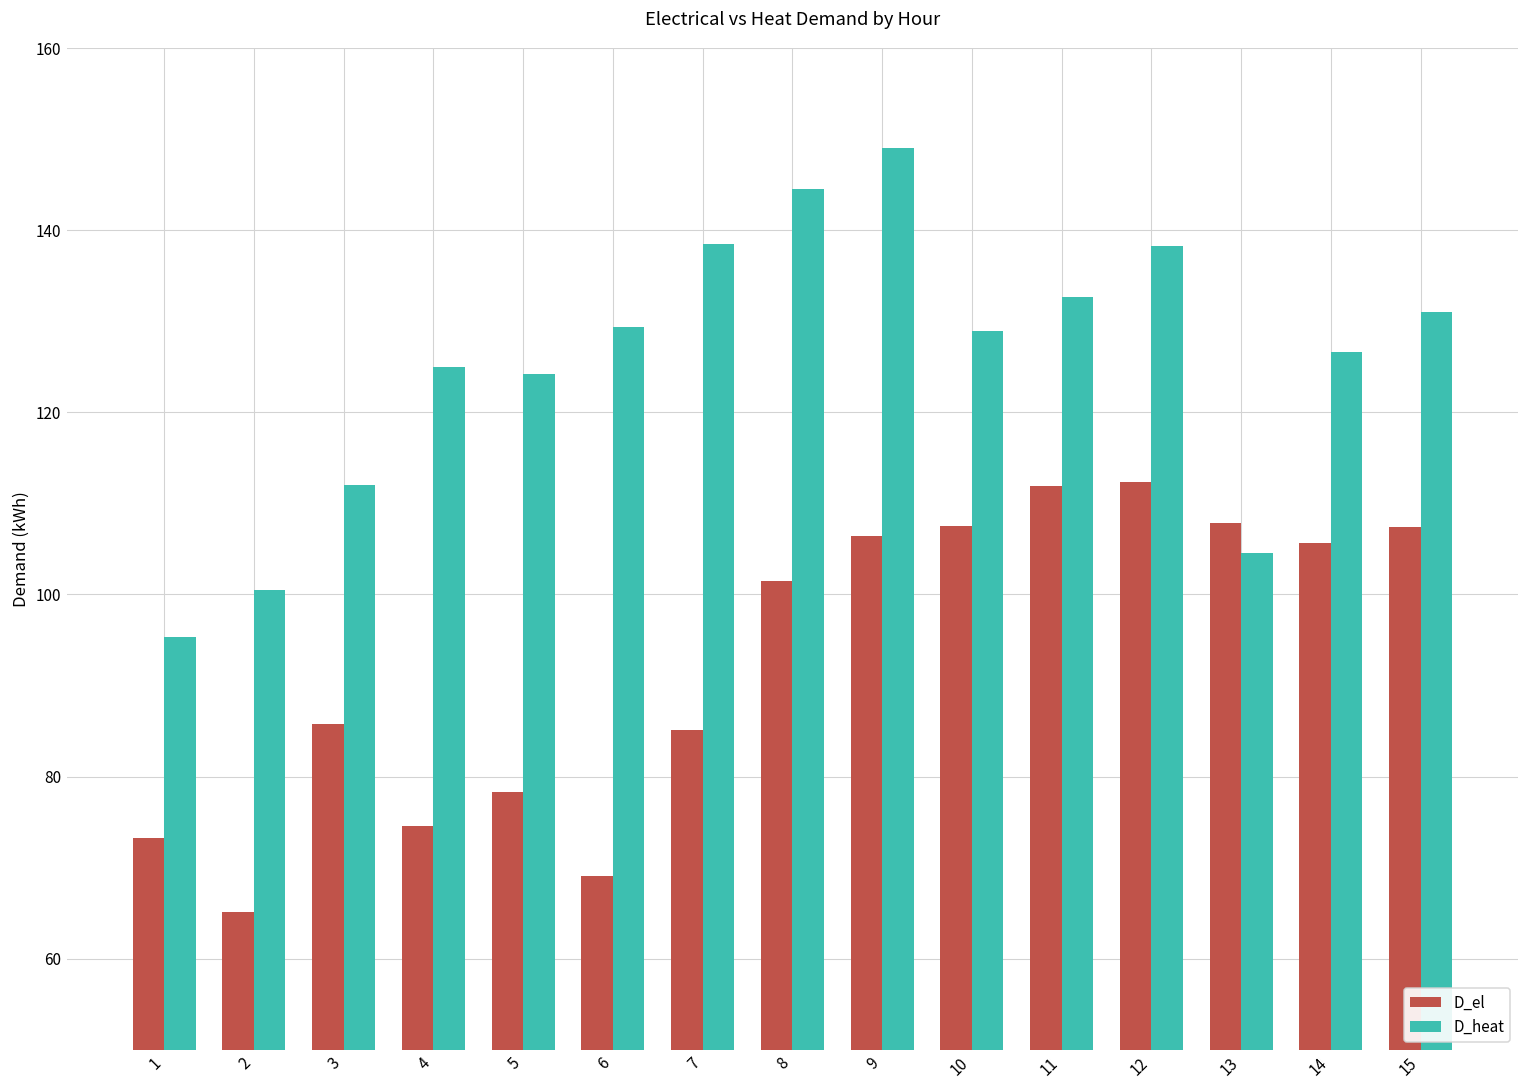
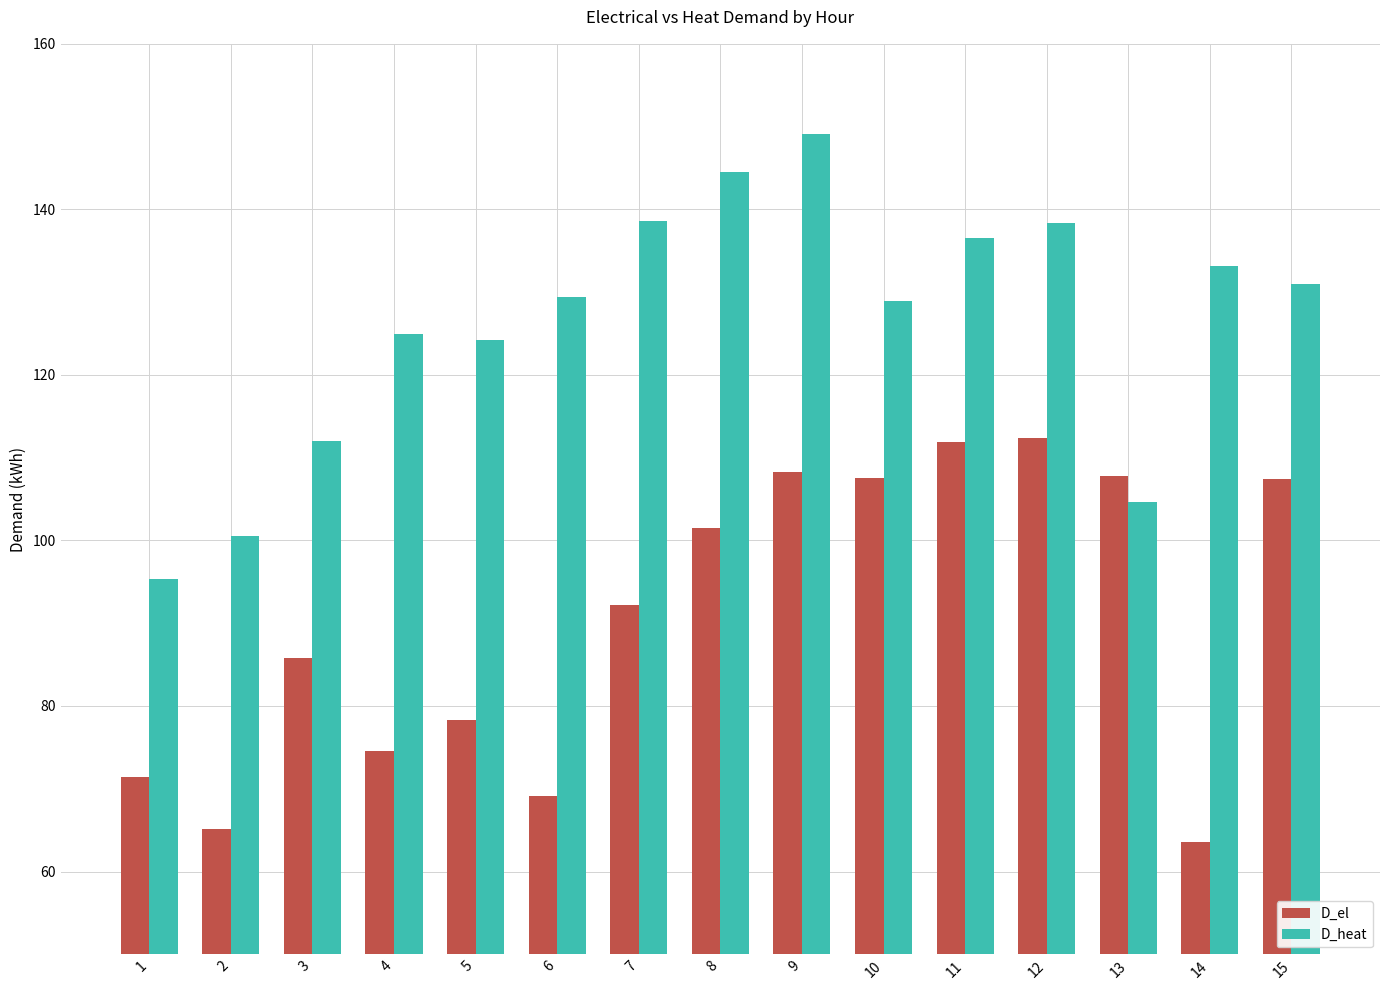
D_el, 1: 73 -> 71
D_el, 7: 85 -> 92
D_el, 9: 106 -> 108
D_heat, 11: 133 -> 137
D_el, 14: 106 -> 64
D_heat, 14: 127 -> 133
